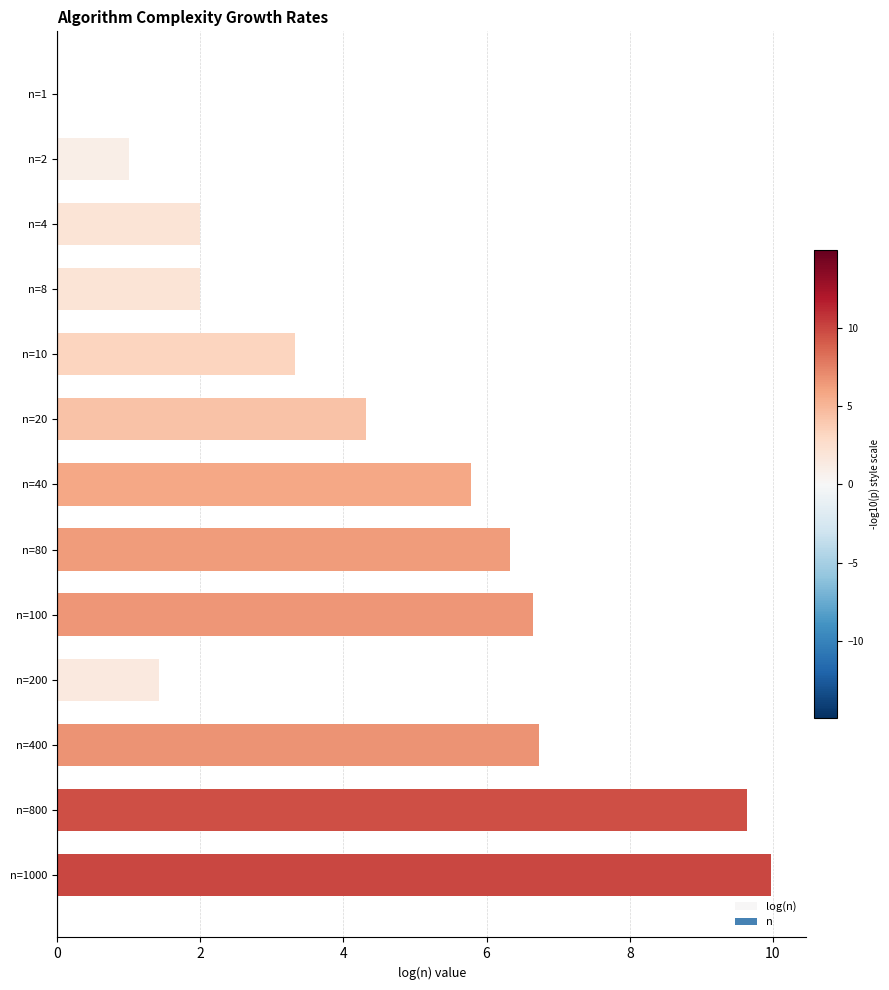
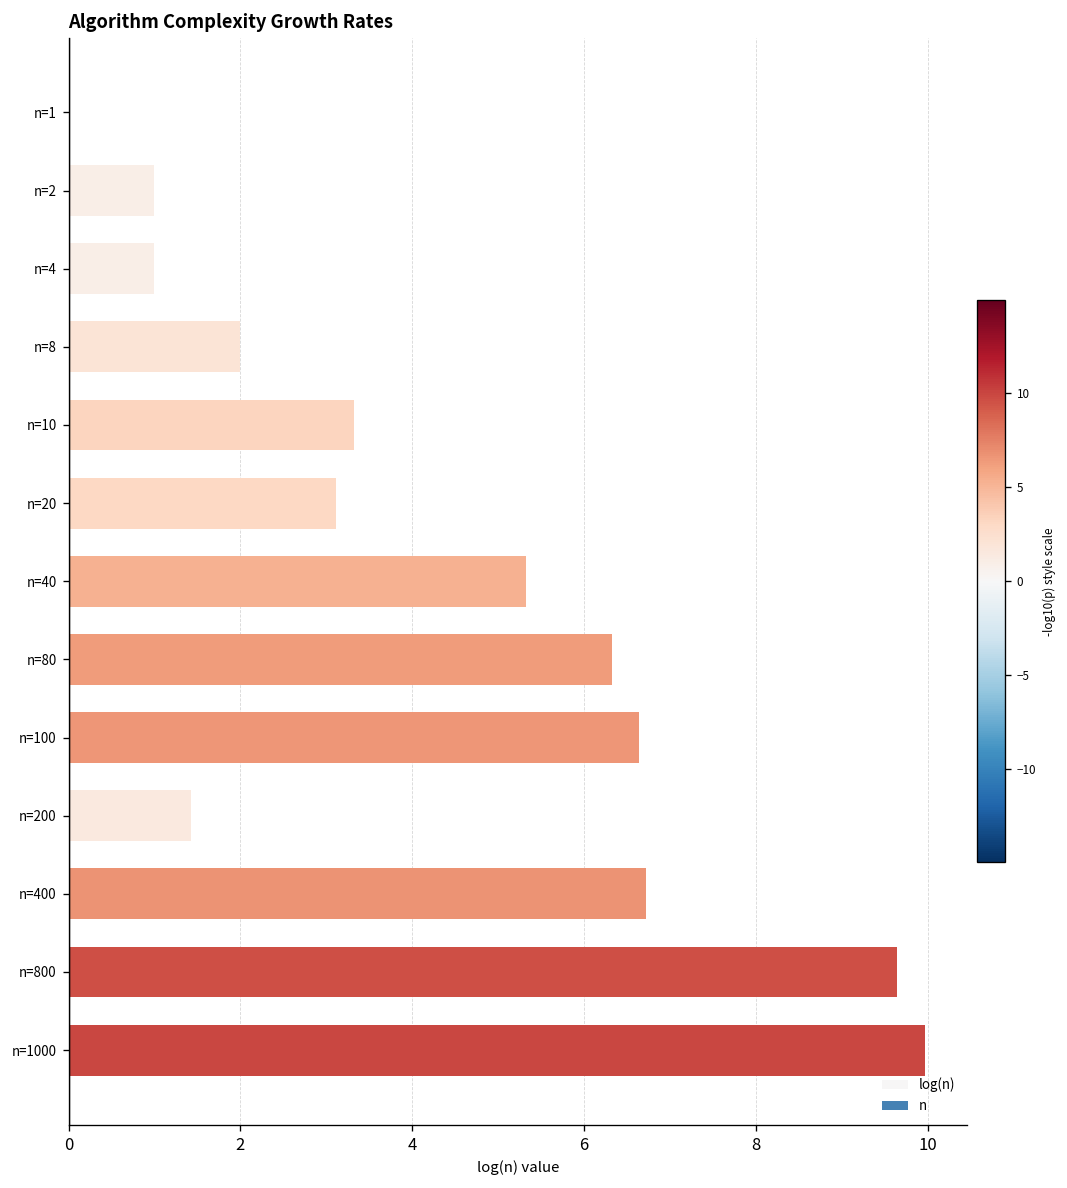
log(n), n=4: 2 -> 1
log(n), n=20: 4.3 -> 3.1
log(n), n=40: 5.8 -> 5.3
